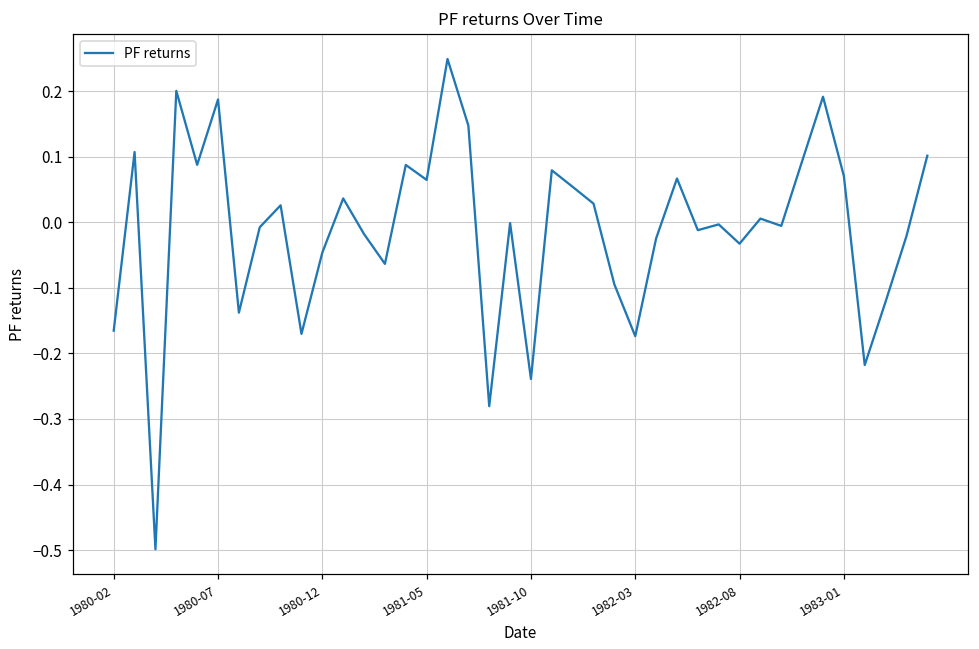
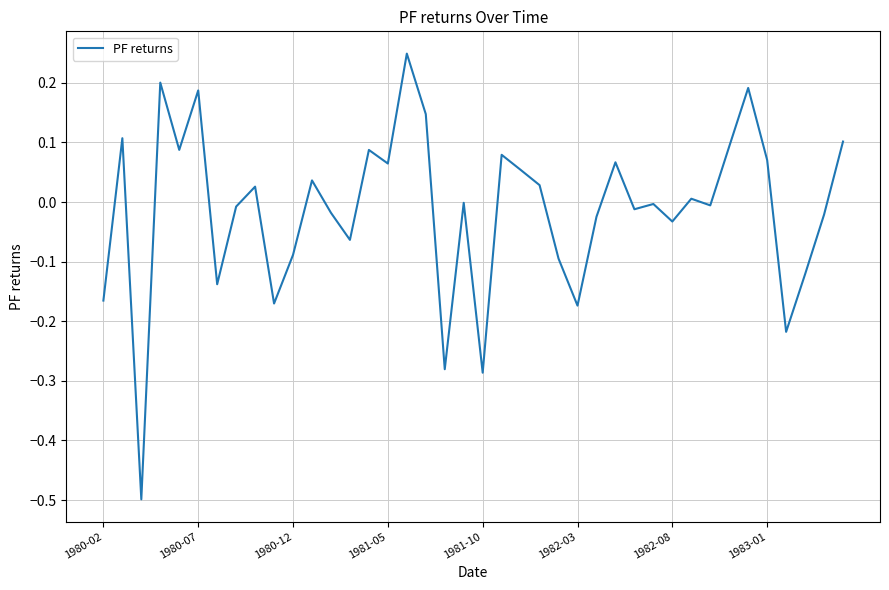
1980-12: -0.05 -> -0.09
1981-10: -0.24 -> -0.29
